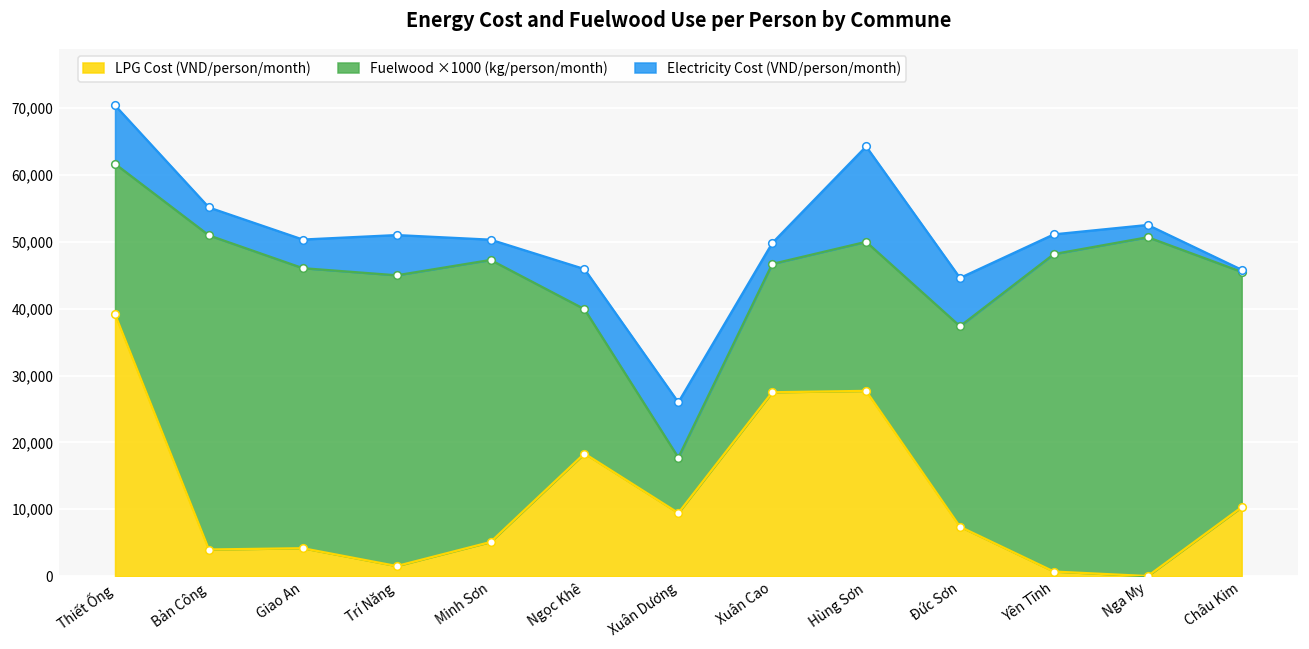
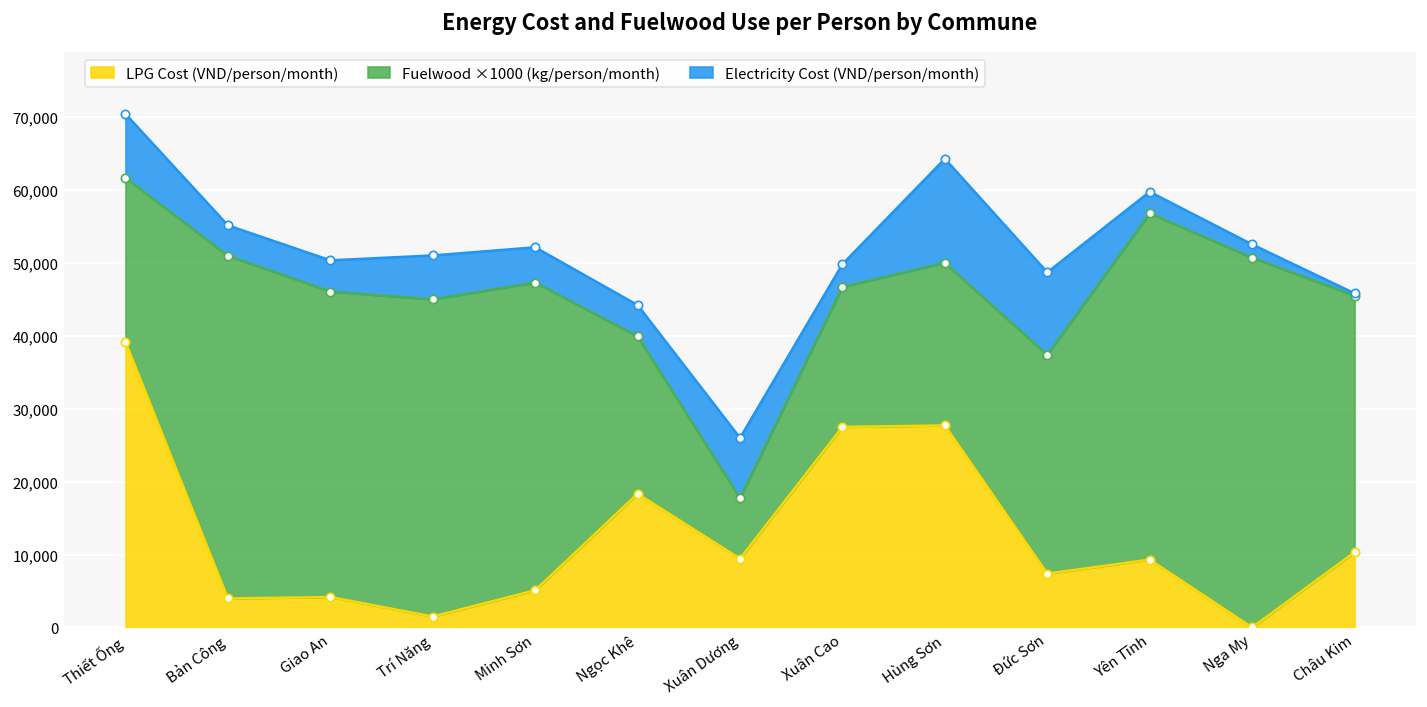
Electricity Cost (VND/person/month), Minh Sơn: 3,000 -> 5,000
Electricity Cost (VND/person/month), Ngọc Khê: 6,000 -> 4,000
Electricity Cost (VND/person/month), Đức Sơn: 7,000 -> 11,000
LPG Cost (VND/person/month), Yên Tĩnh: 1,000 -> 9,000
